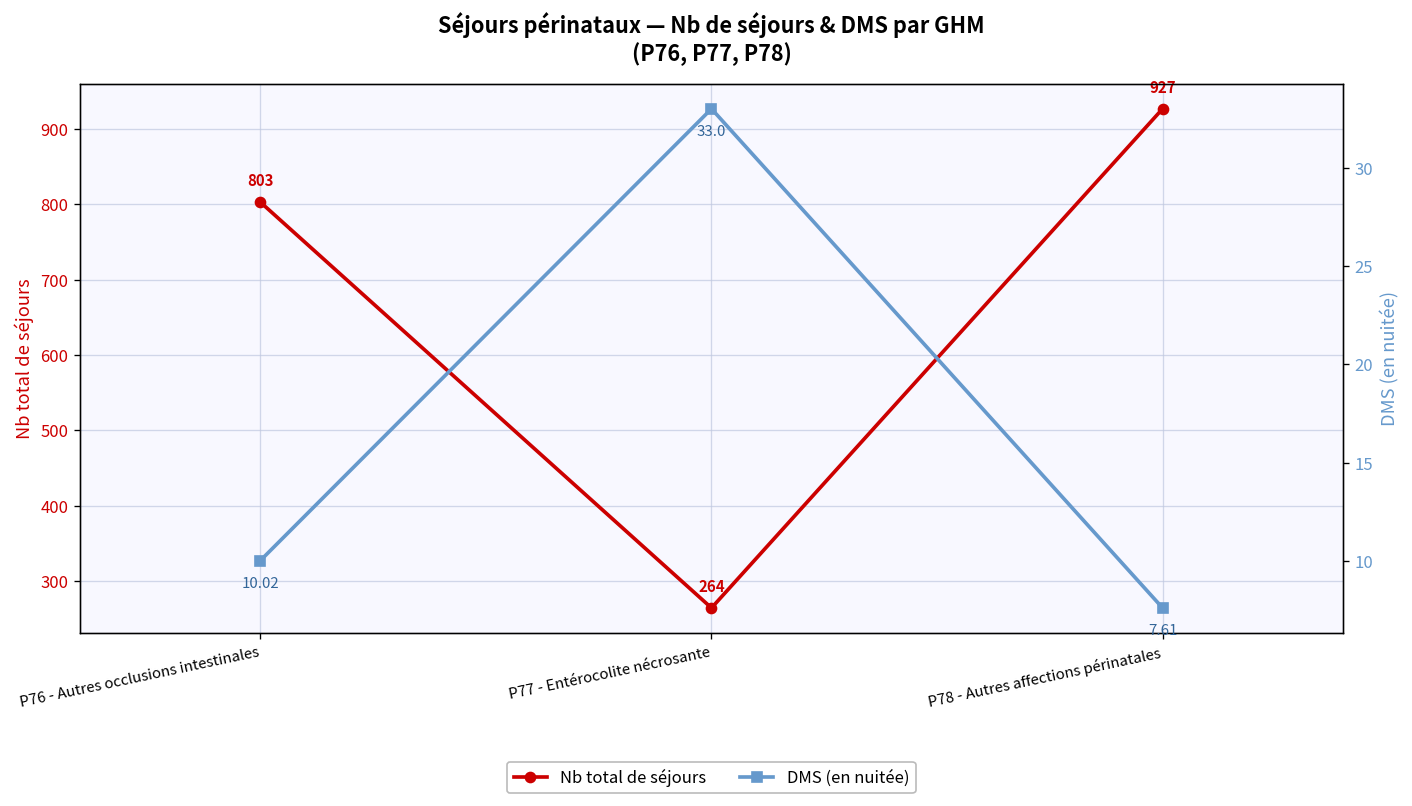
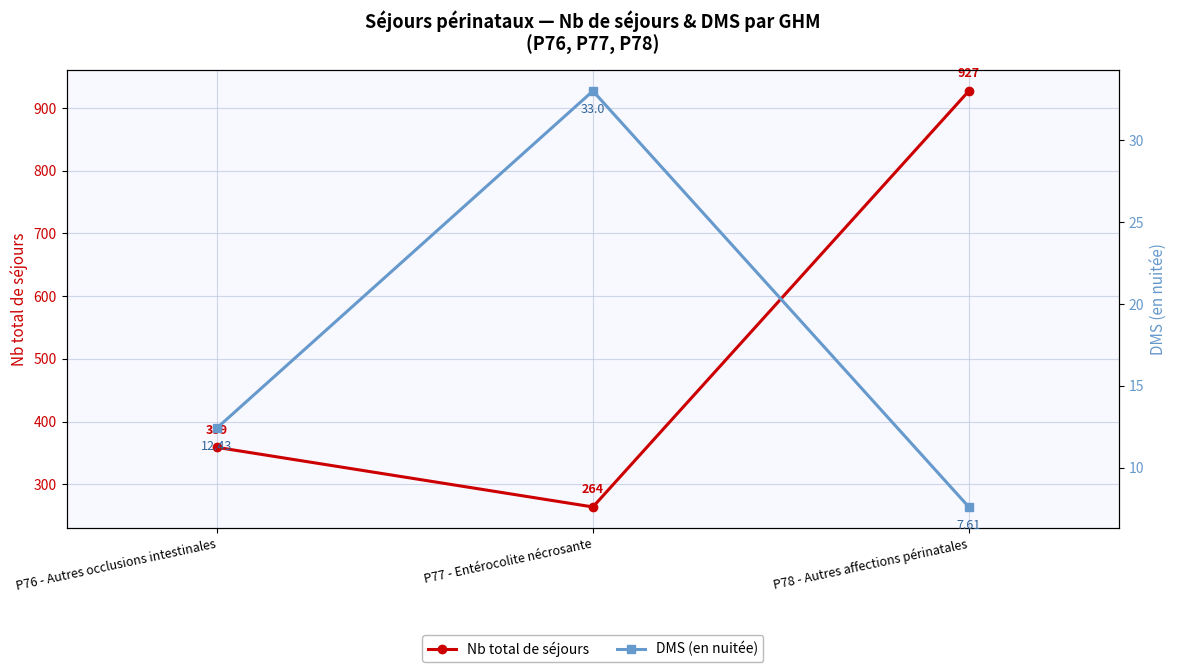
Nb total de séjours, P76 - Autres occlusions intestinales: 803 -> 359
DMS (en nuitée), P76 - Autres occlusions intestinales: 10.02 -> 12.43
